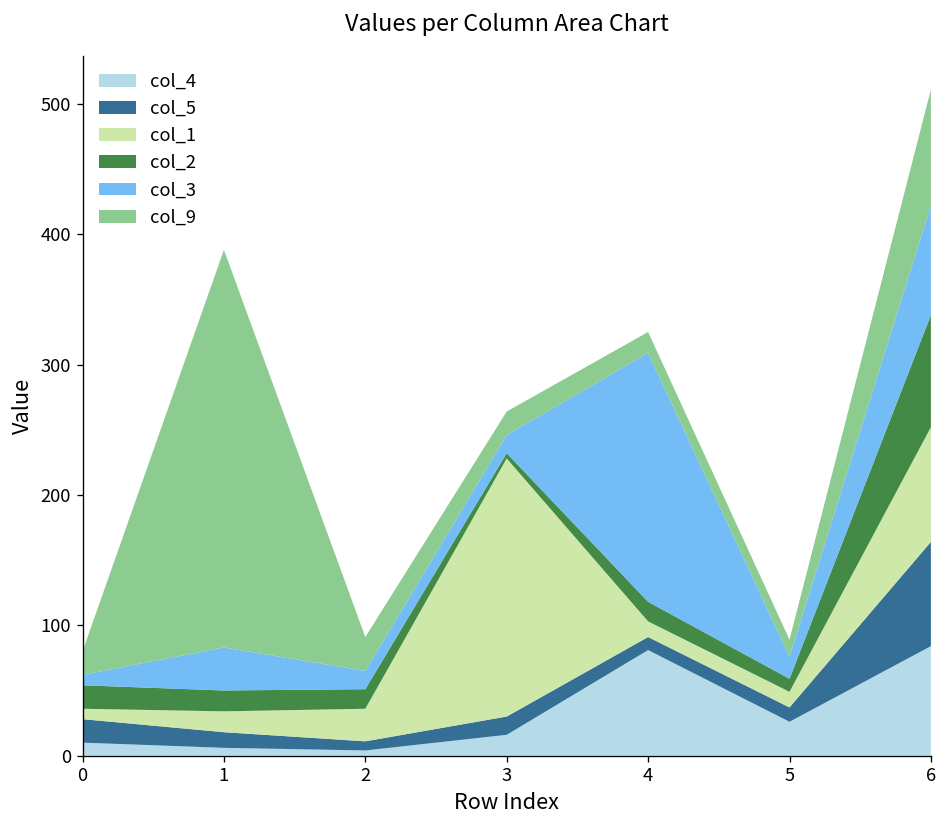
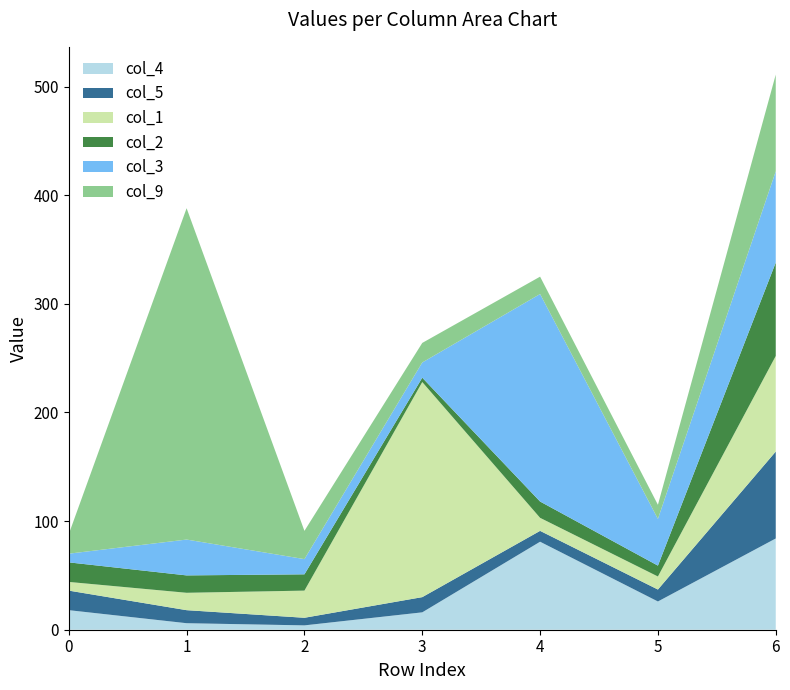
col_4, 0: 10 -> 18
col_3, 5: 17 -> 43
